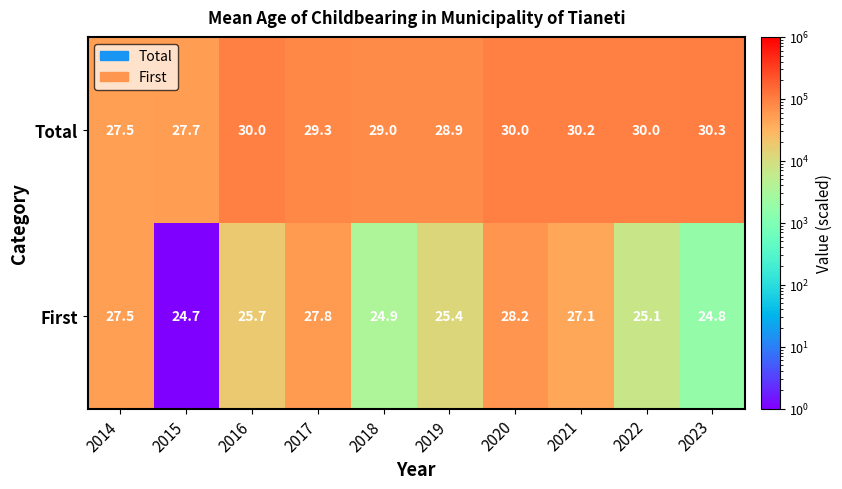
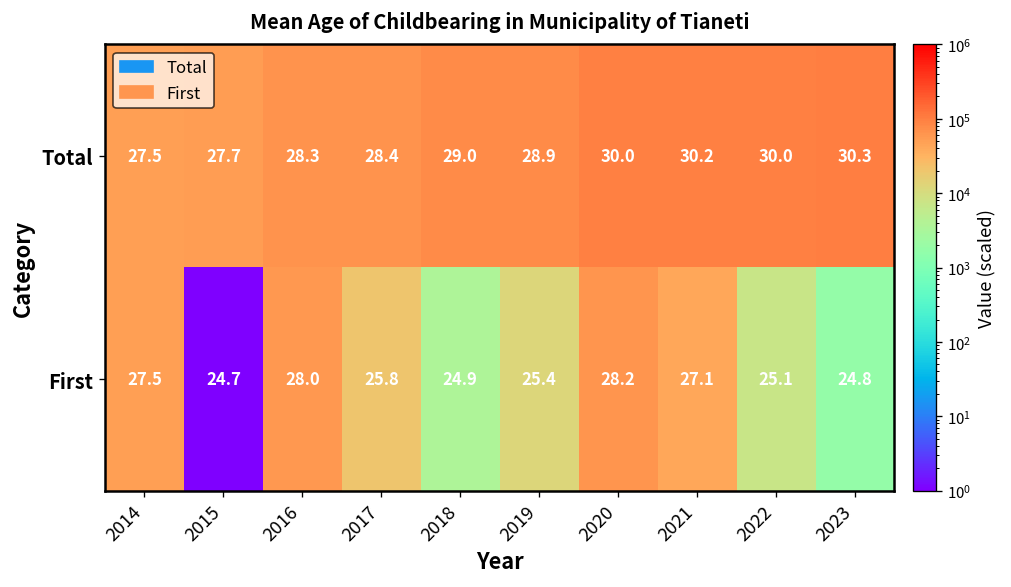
Total, 2016: 30.0 -> 28.3
Total, 2017: 29.3 -> 28.4
First, 2016: 25.7 -> 28.0
First, 2017: 27.8 -> 25.8
